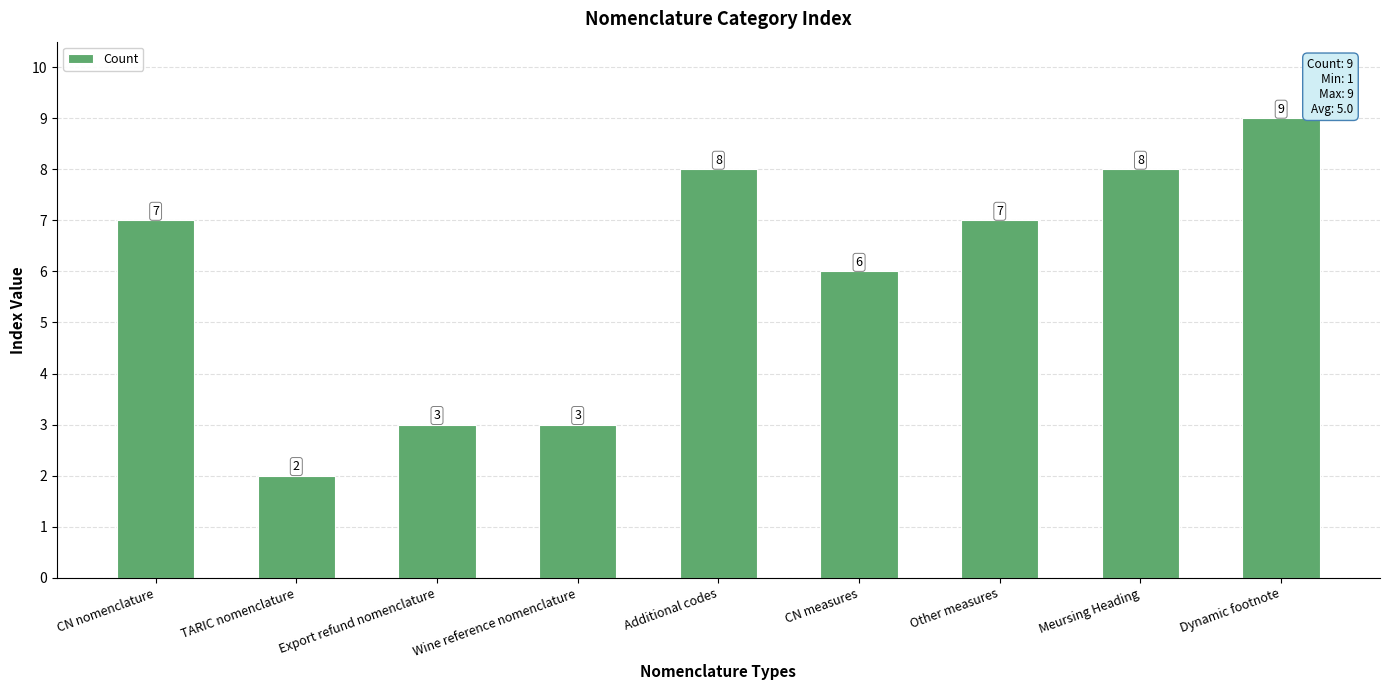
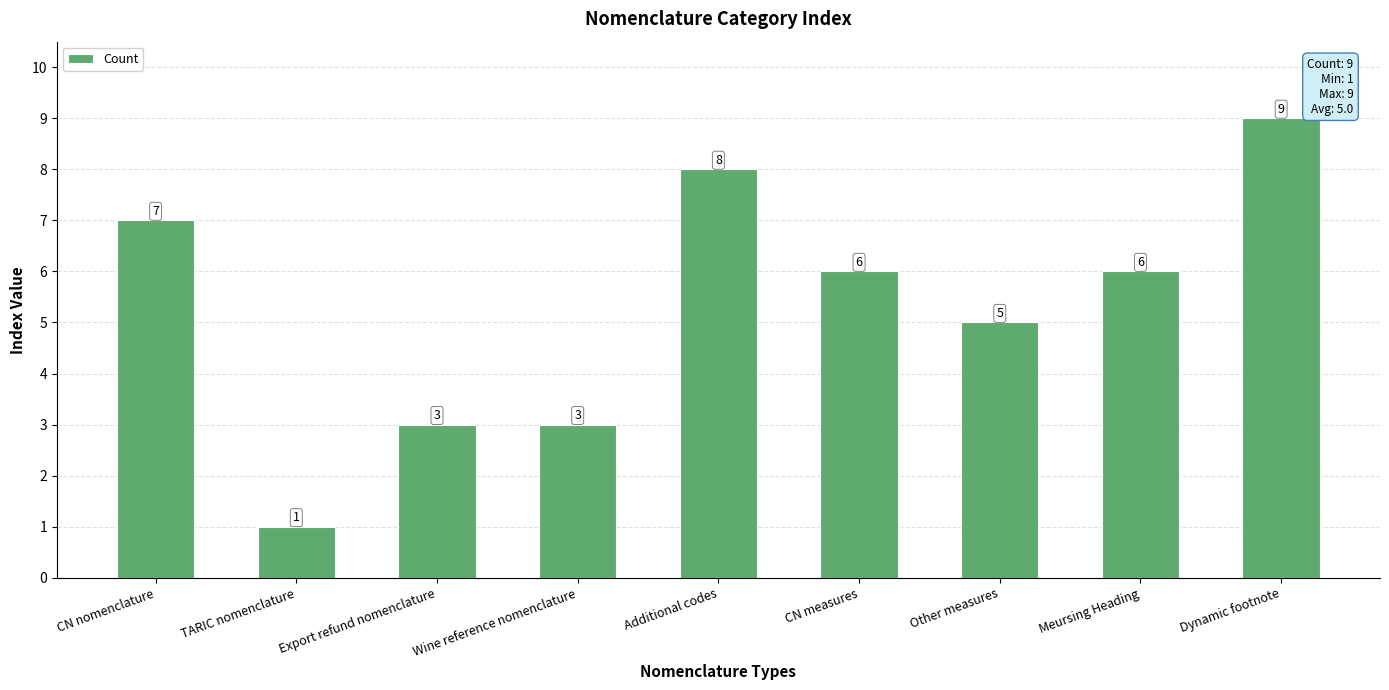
TARIC nomenclature: 2 -> 1
Other measures: 7 -> 5
Meursing Heading: 8 -> 6
